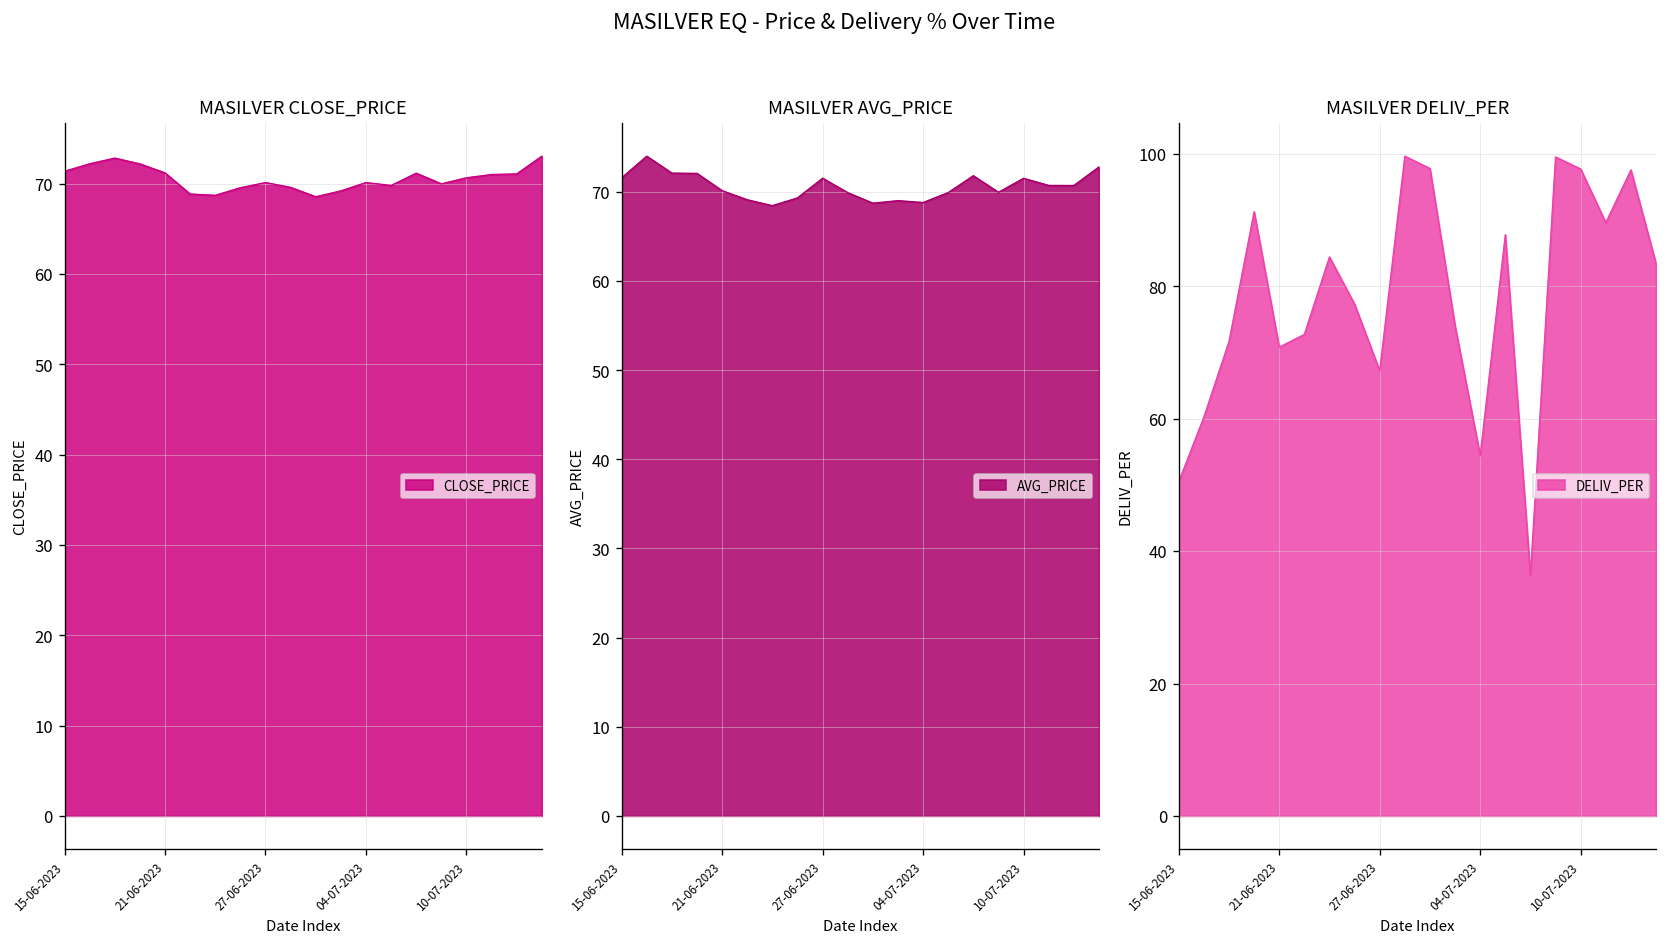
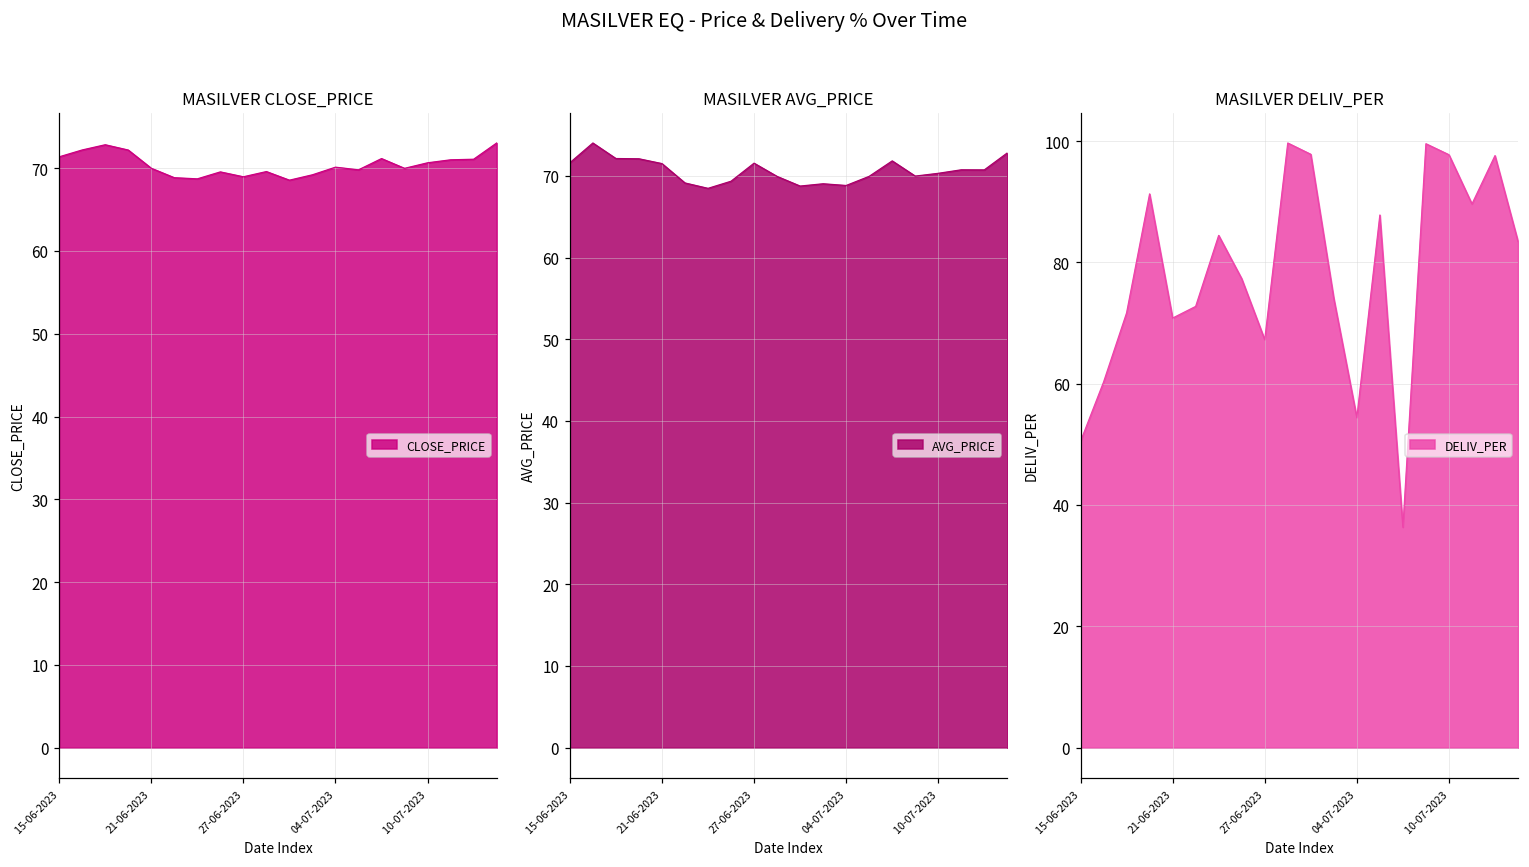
MASILVER CLOSE_PRICE, 21-06-2023: 71 -> 70
MASILVER CLOSE_PRICE, 27-06-2023: 70 -> 69
MASILVER AVG_PRICE, 21-06-2023: 70 -> 72
MASILVER AVG_PRICE, 10-07-2023: 72 -> 70
